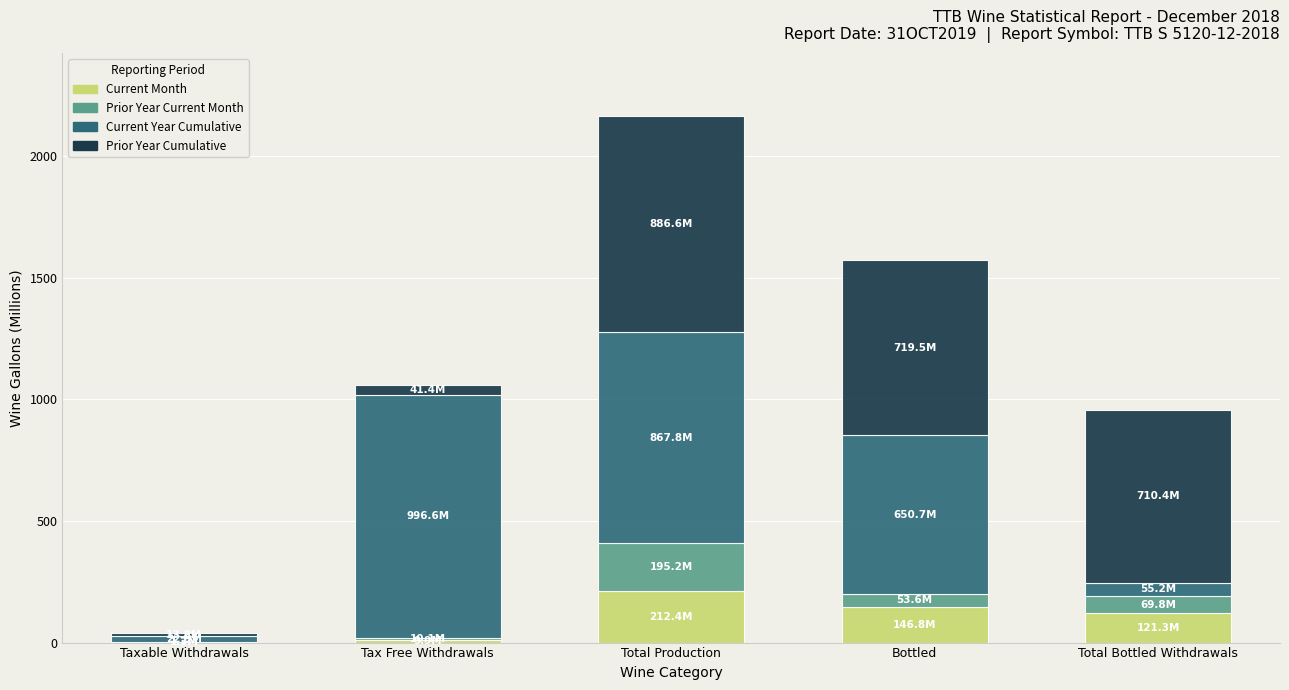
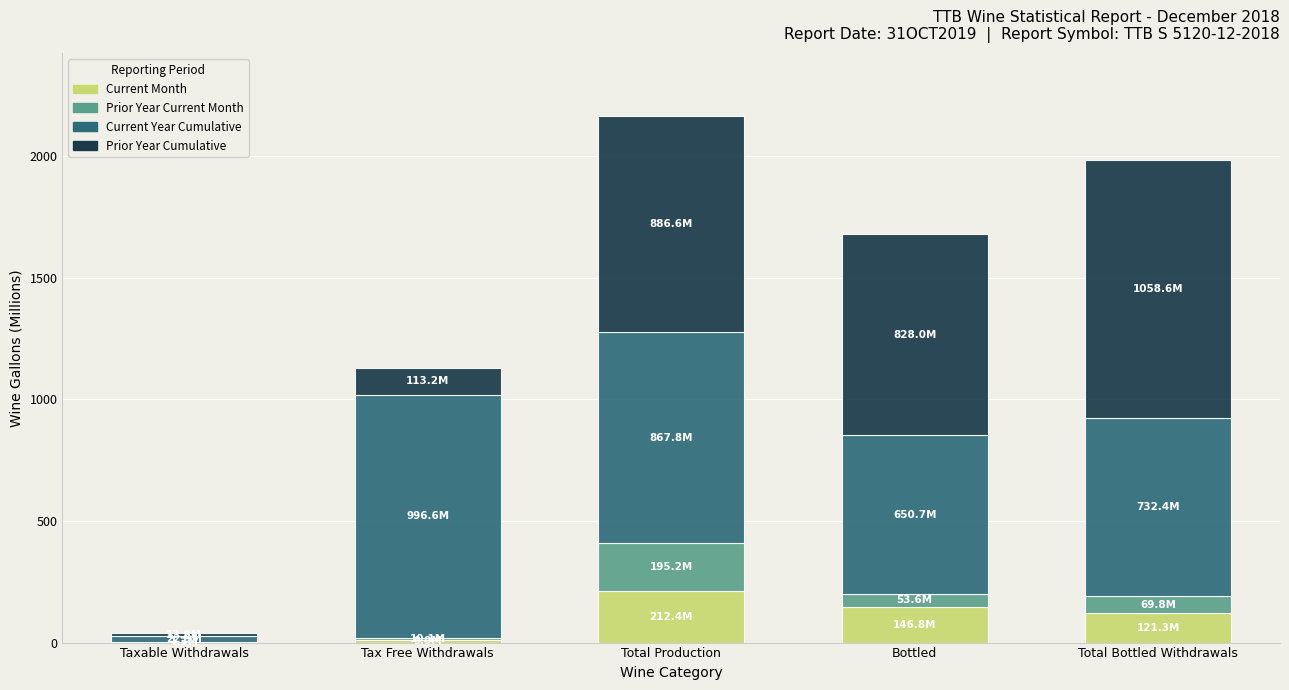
Prior Year Cumulative, Tax Free Withdrawals: 41.4M -> 113.2M
Prior Year Cumulative, Bottled: 719.5M -> 828.0M
Current Year Cumulative, Total Bottled Withdrawals: 55.2M -> 732.4M
Prior Year Cumulative, Total Bottled Withdrawals: 710.4M -> 1058.6M
